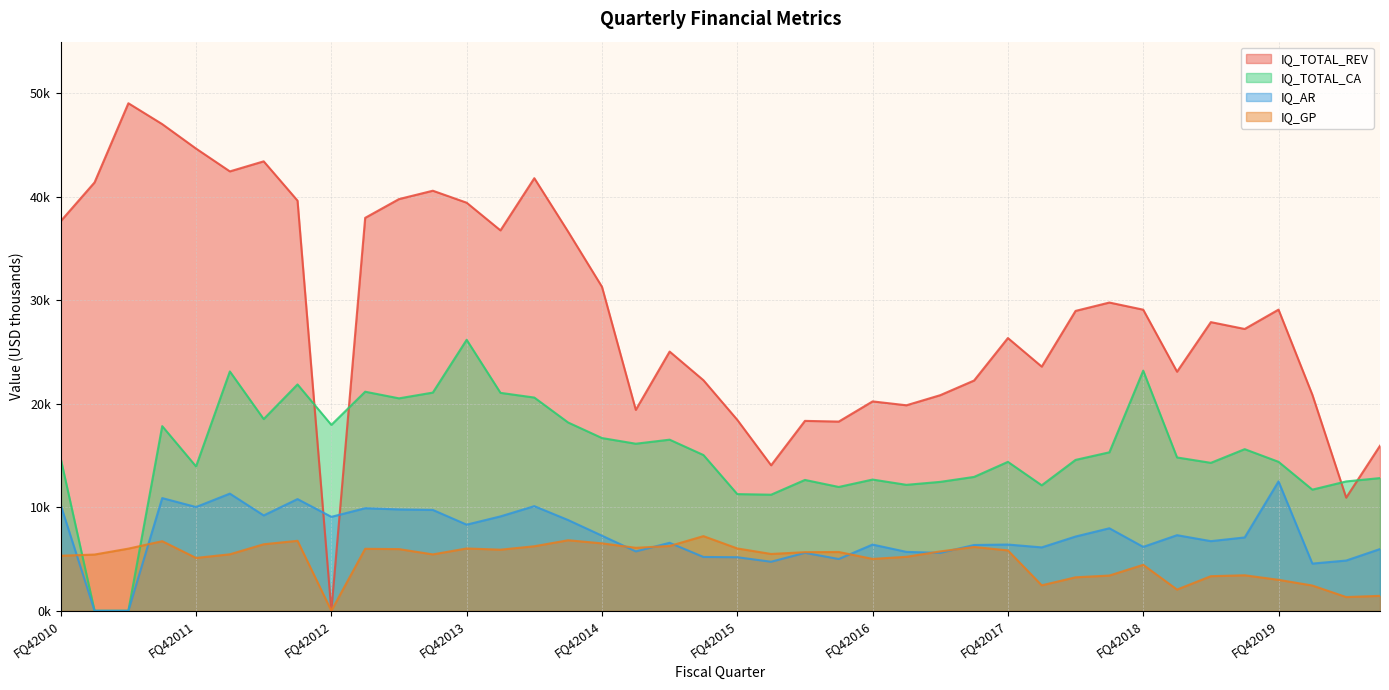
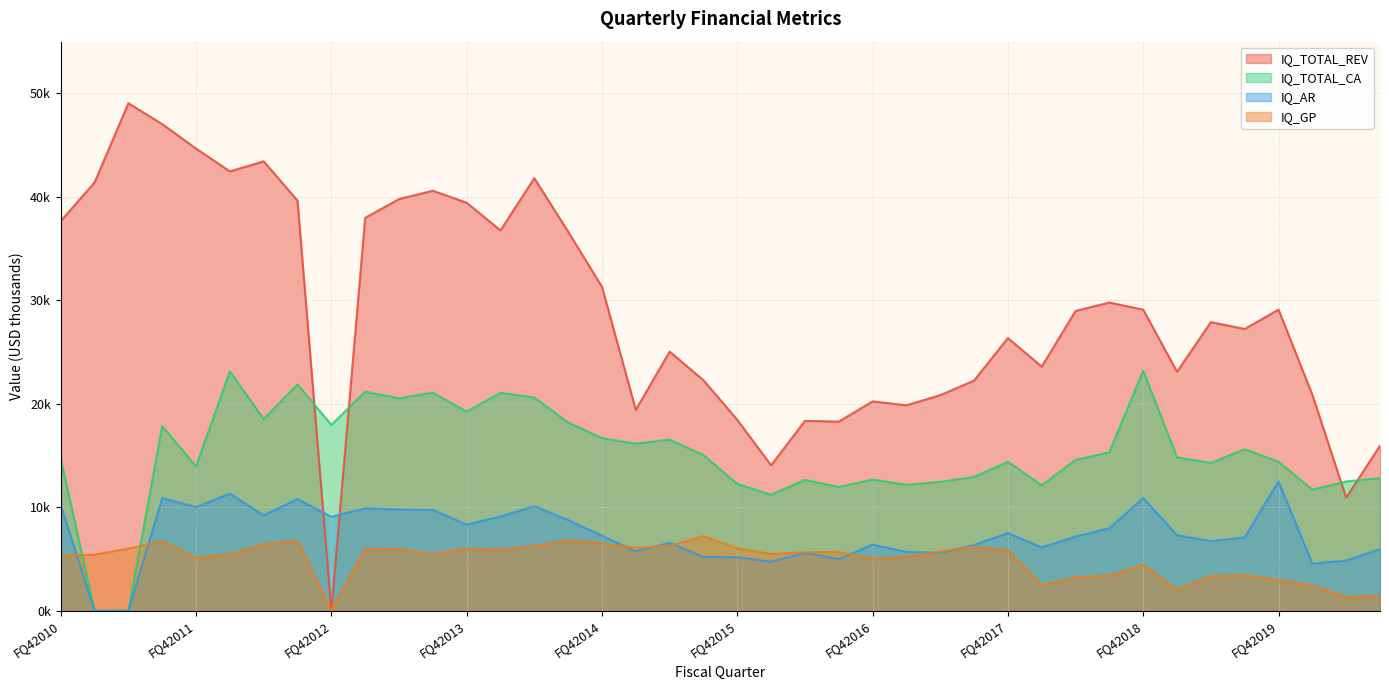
IQ_TOTAL_CA, FQ42013: 26200 -> 19200
IQ_TOTAL_CA, FQ42015: 11300 -> 12300
IQ_AR, FQ42017: 6400 -> 7500
IQ_AR, FQ42018: 6200 -> 10900
